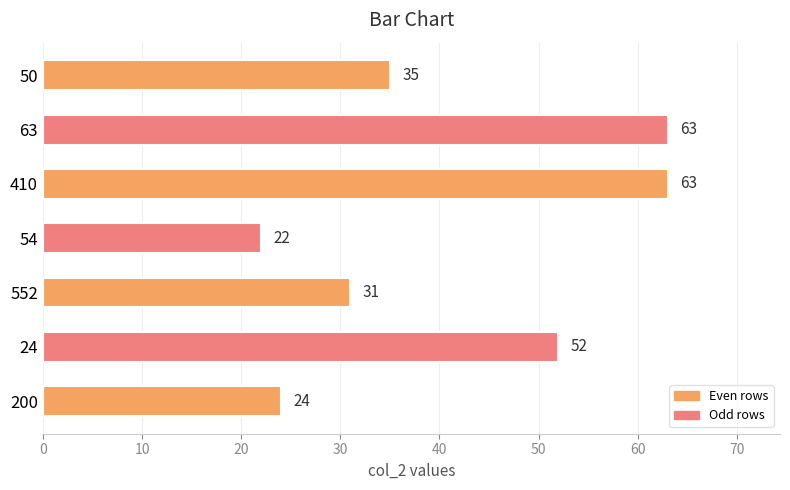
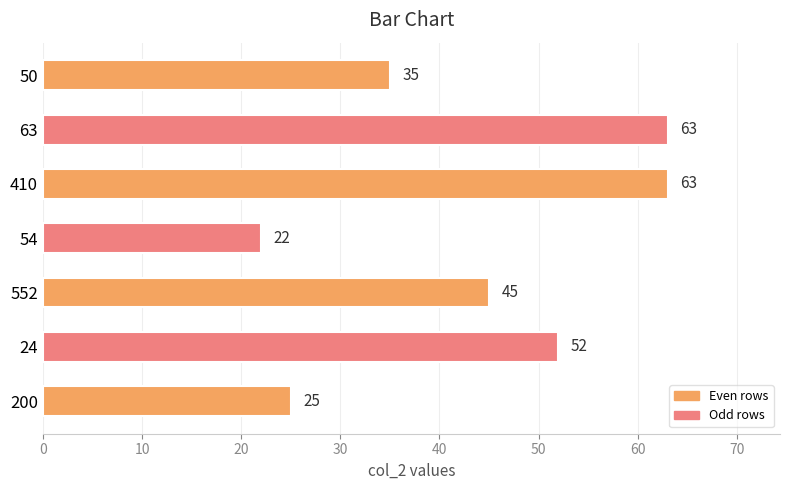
552: 31 -> 45
200: 24 -> 25
